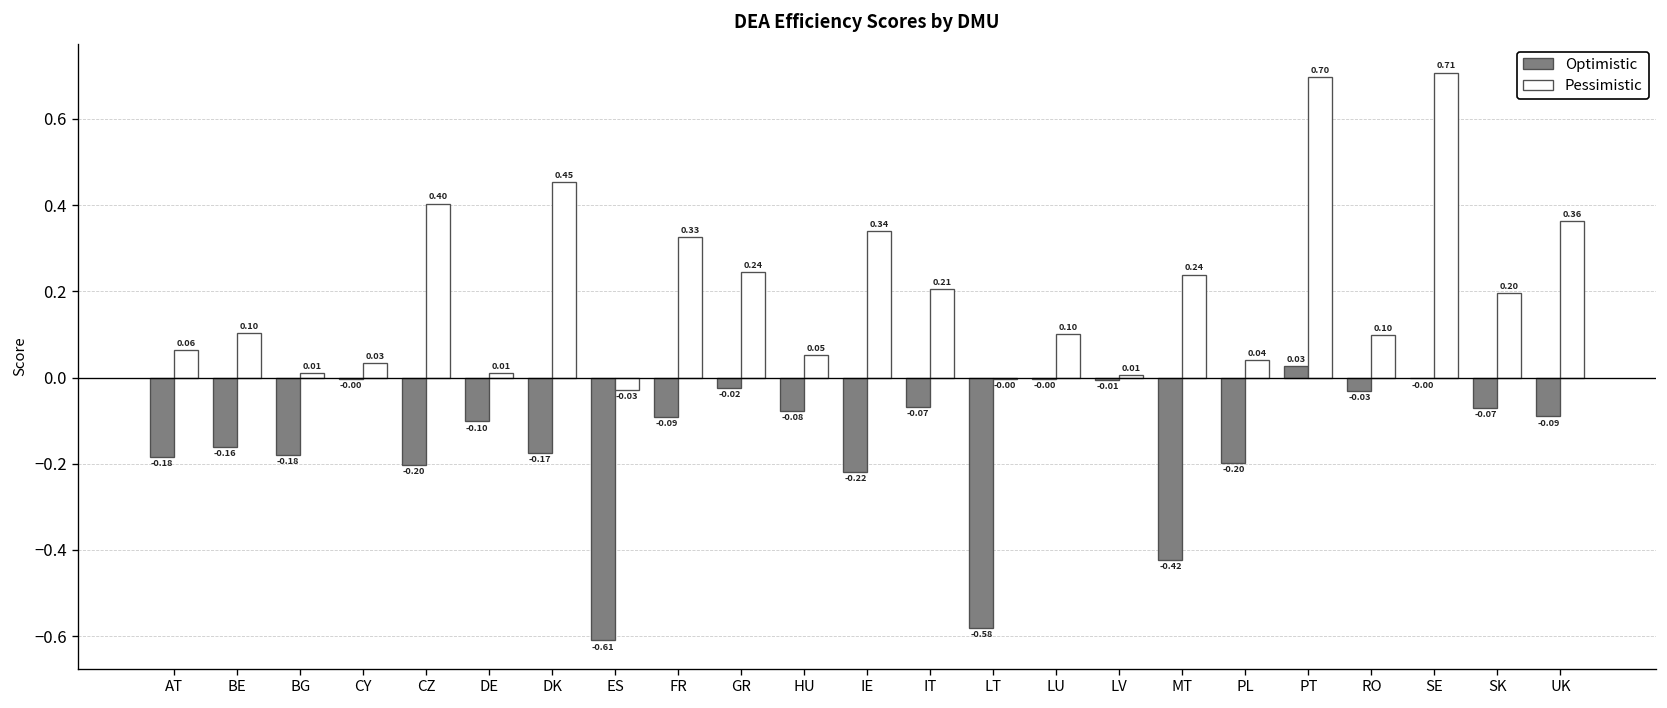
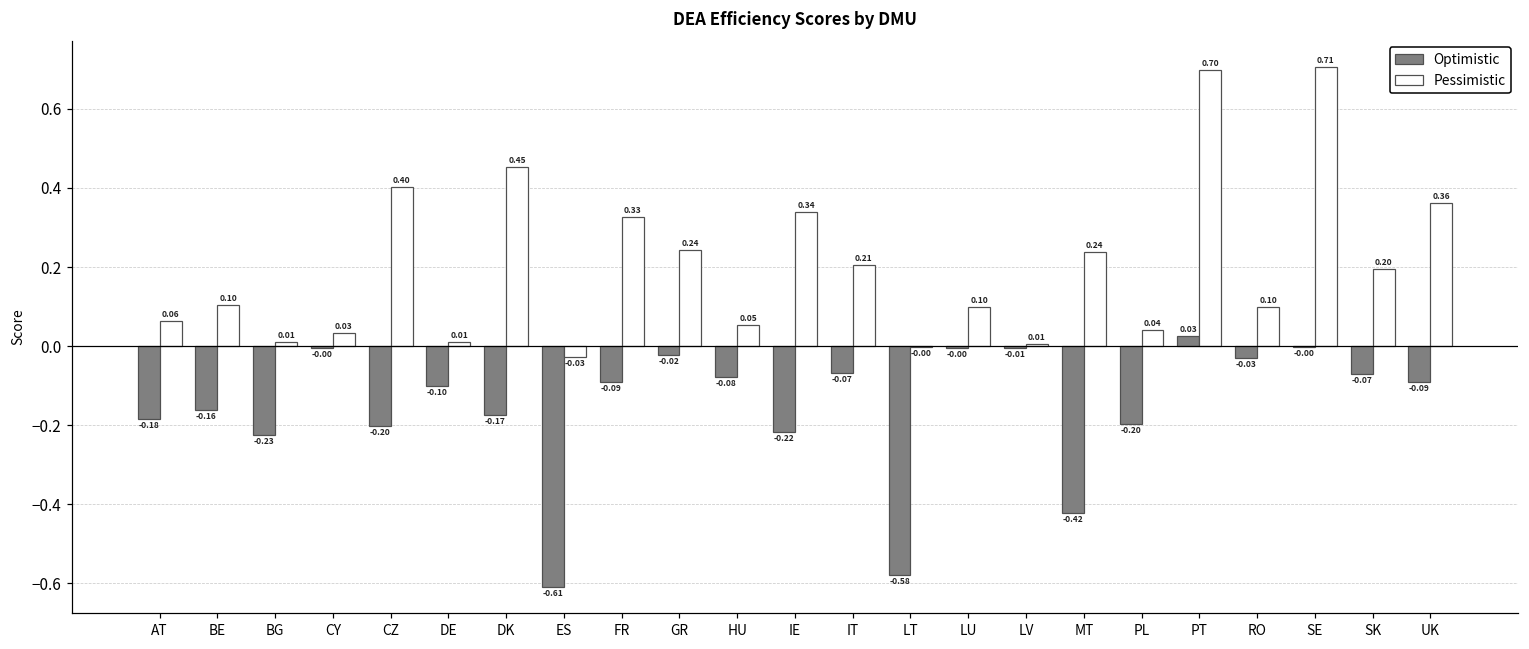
Optimistic, BG: -0.18 -> -0.23
